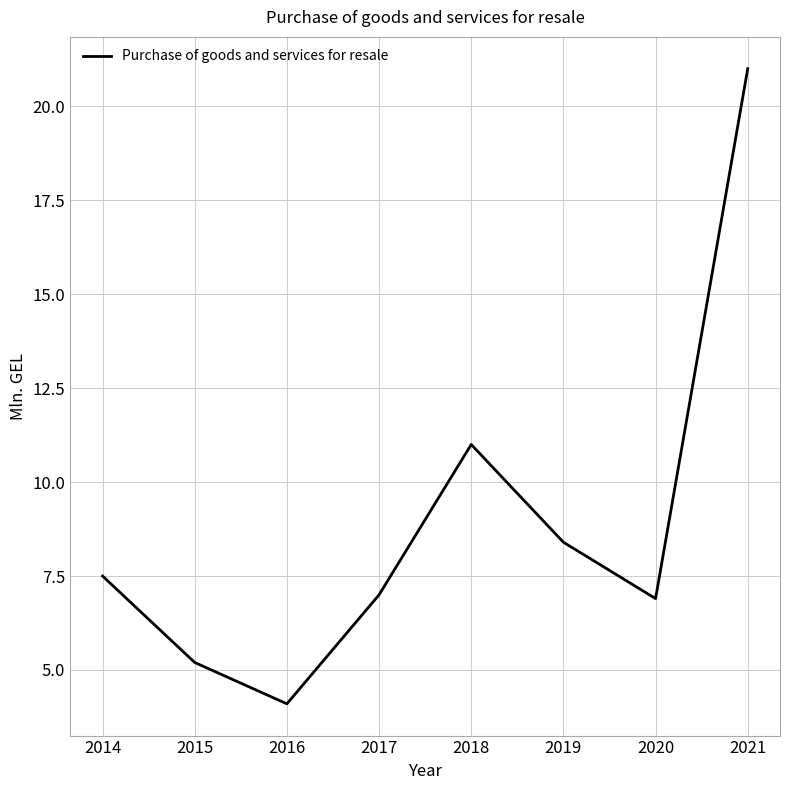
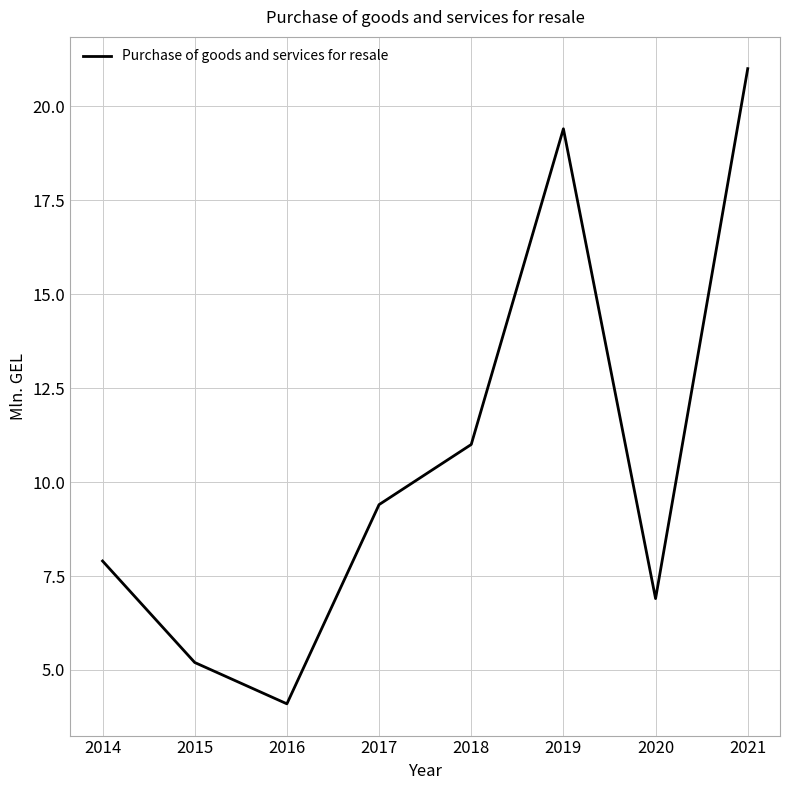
2014: 7.5 -> 7.9
2017: 7.0 -> 9.4
2019: 8.4 -> 19.4
